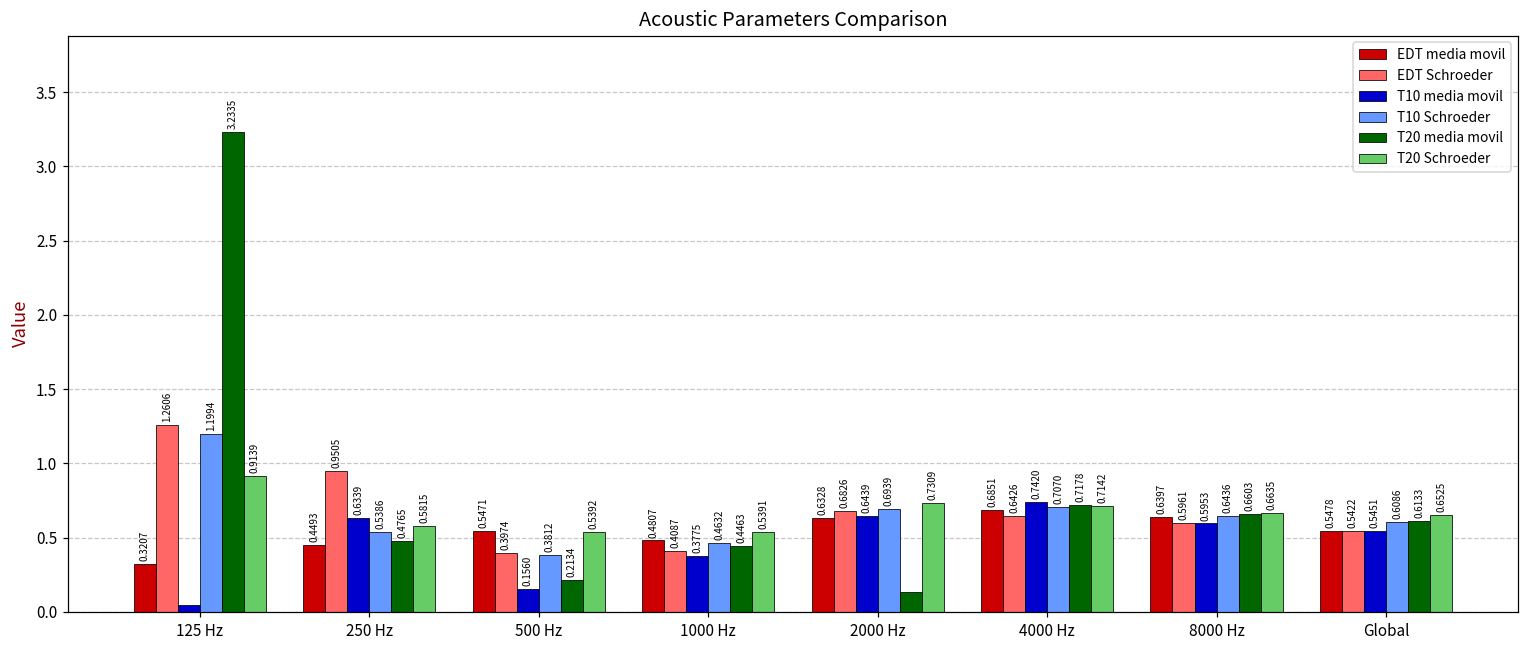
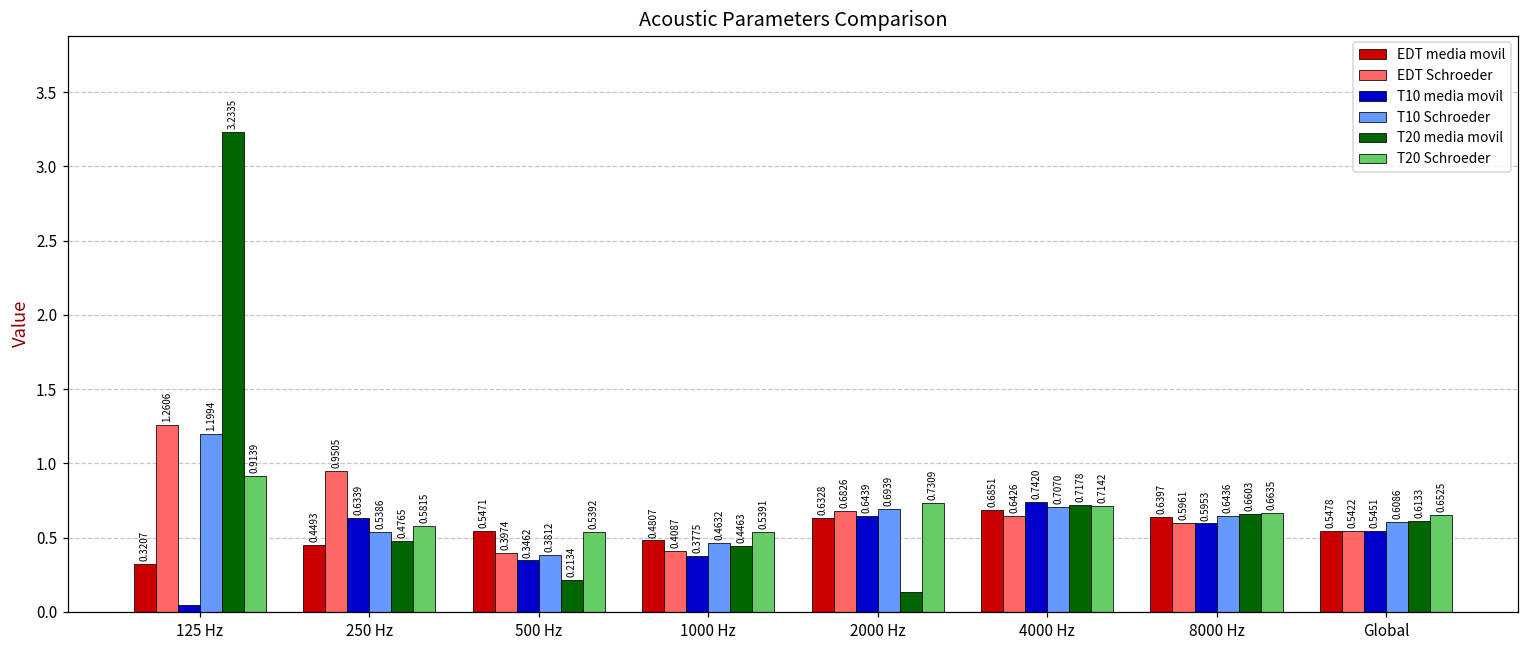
T10 media movil, 500 Hz: 0.1560 -> 0.3462
